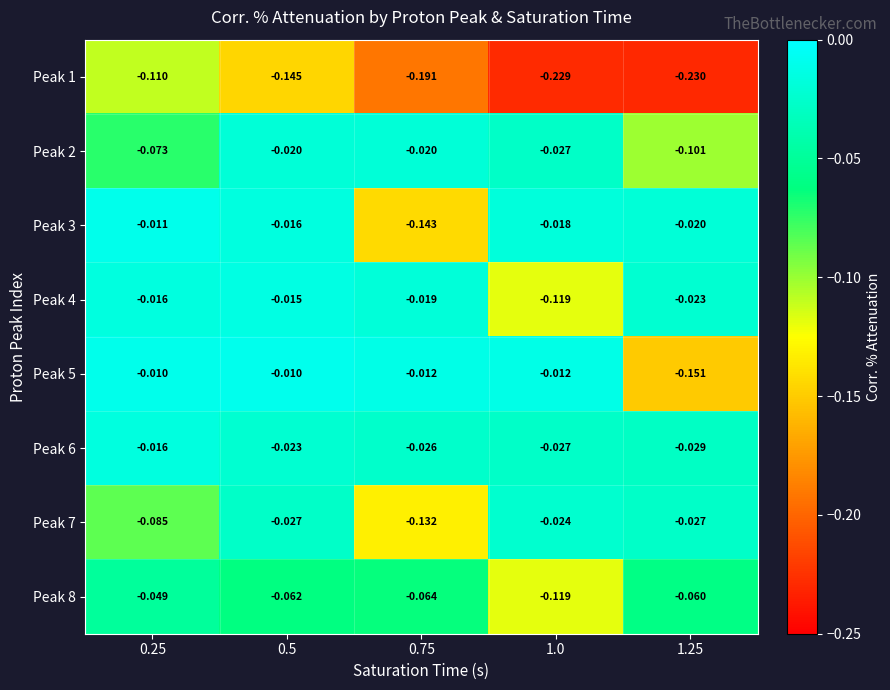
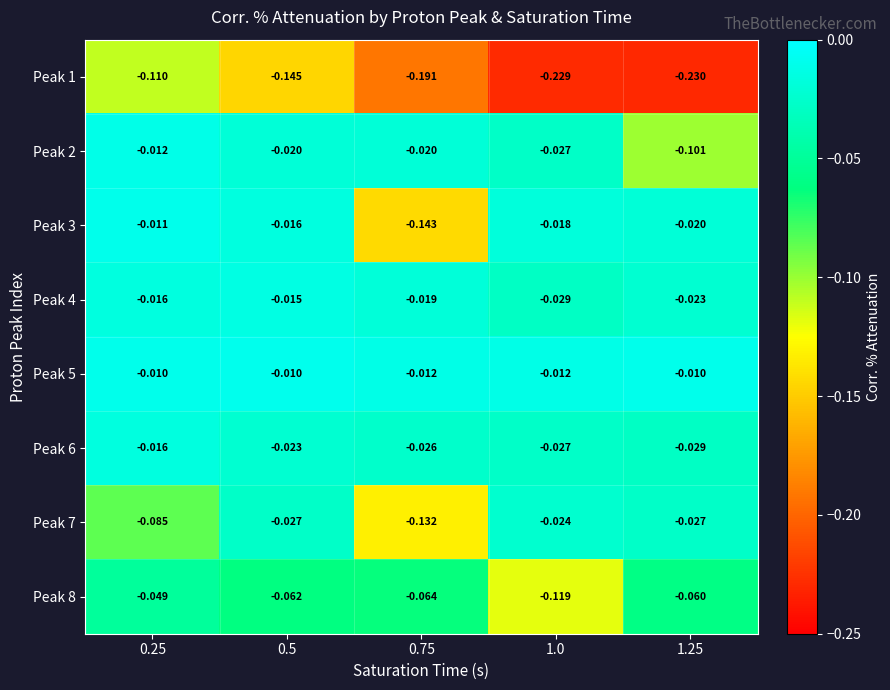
Peak 2, 0.25: -0.073 -> -0.012
Peak 4, 1.0: -0.119 -> -0.029
Peak 5, 1.25: -0.151 -> -0.010
